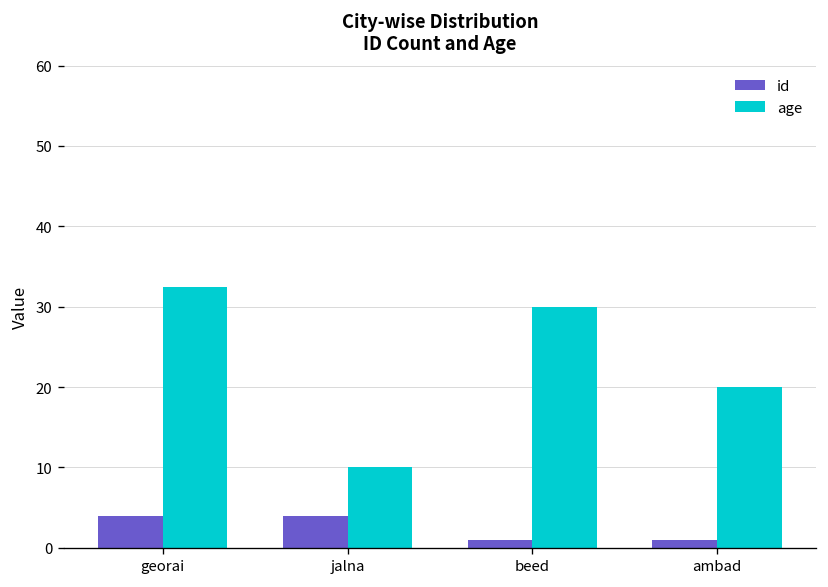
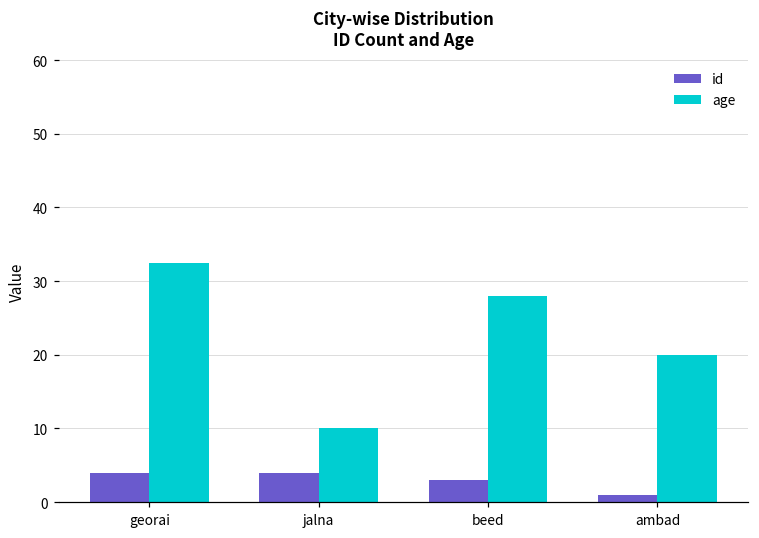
id, beed: 1 -> 3
age, beed: 30 -> 28
